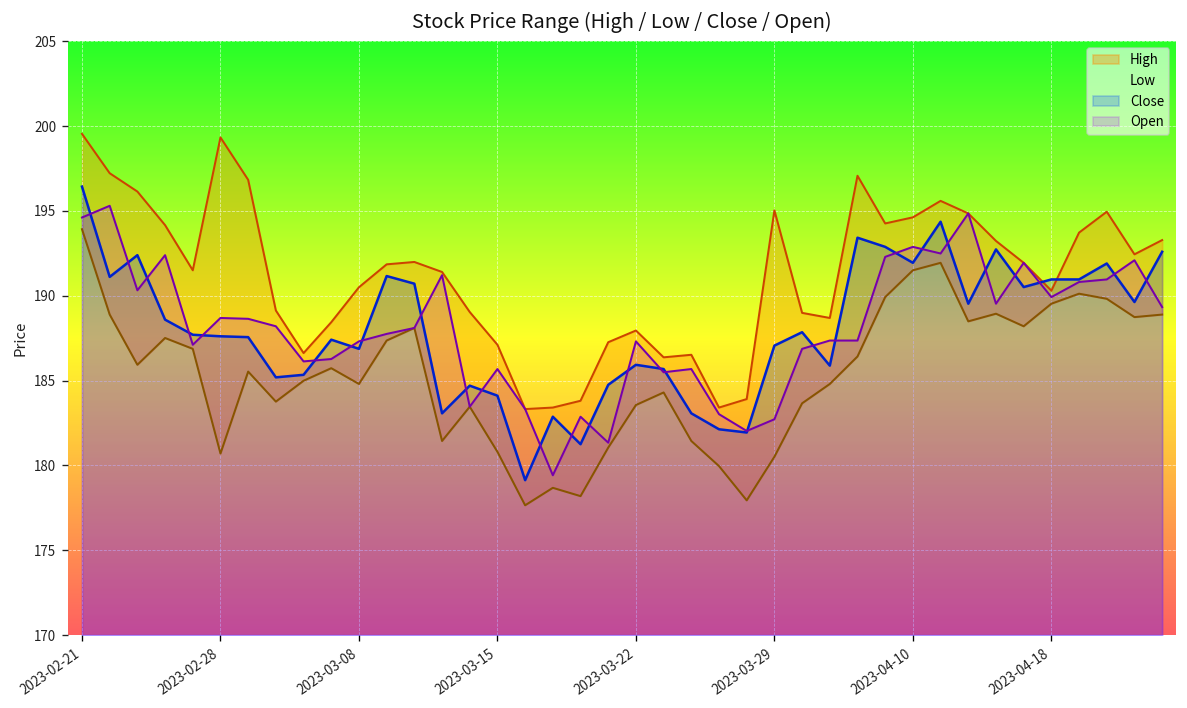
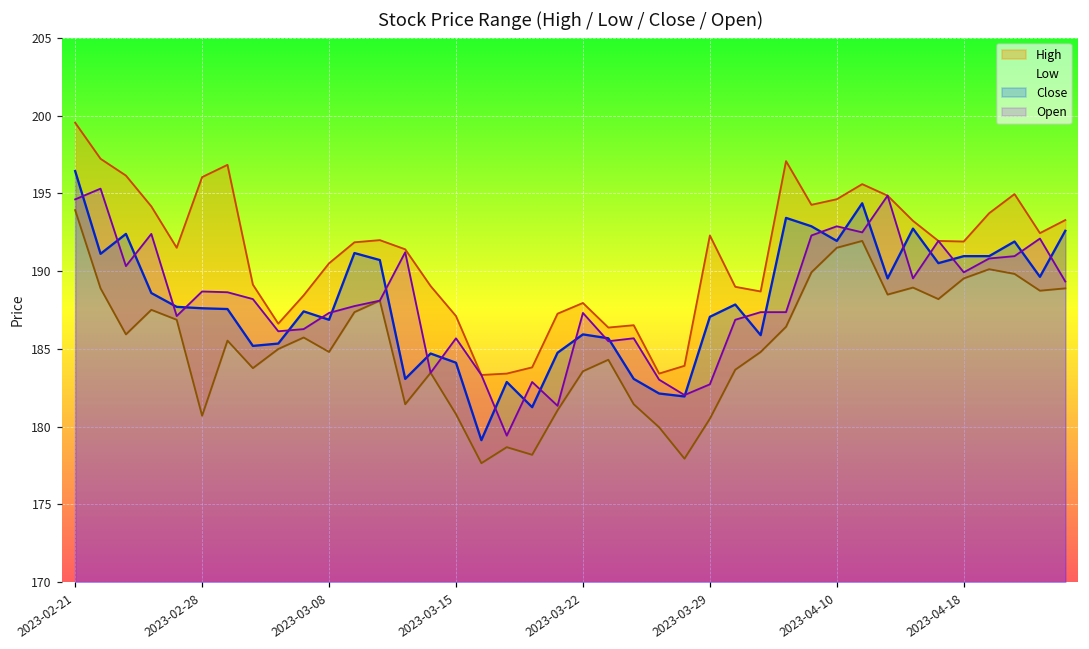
High, 2023-02-28: 199.3 -> 196.0
High, 2023-03-29: 195.0 -> 192.3
High, 2023-04-18: 190.3 -> 191.9
